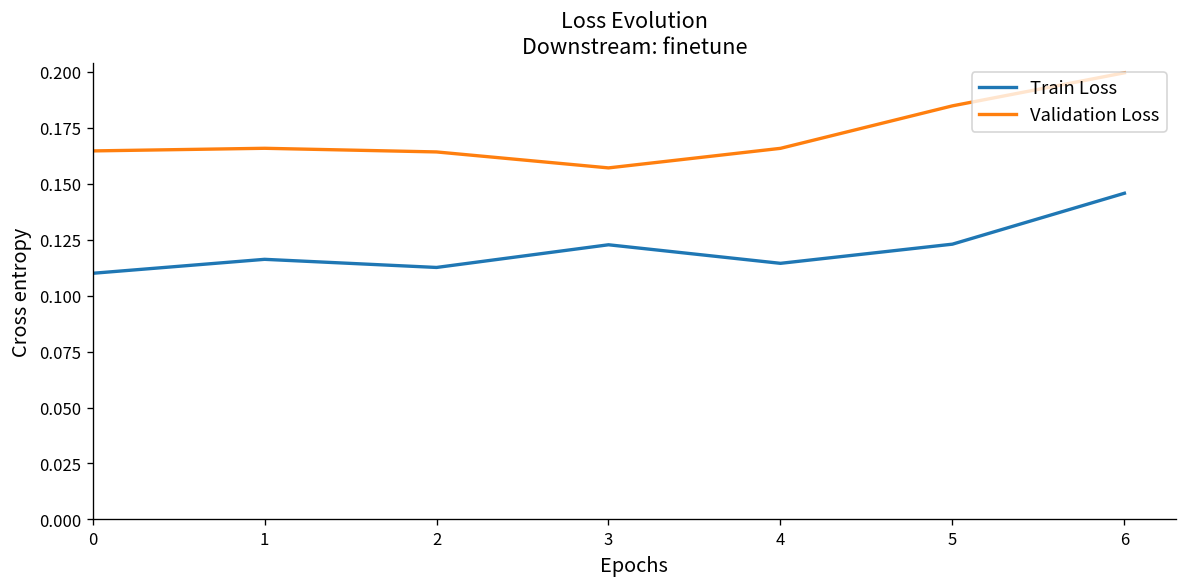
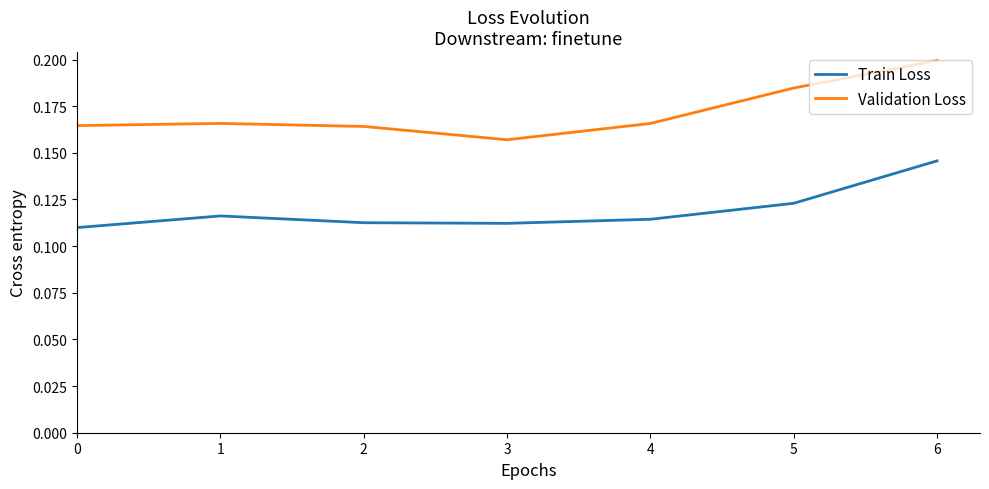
Train Loss, 3: 0.123 -> 0.112
